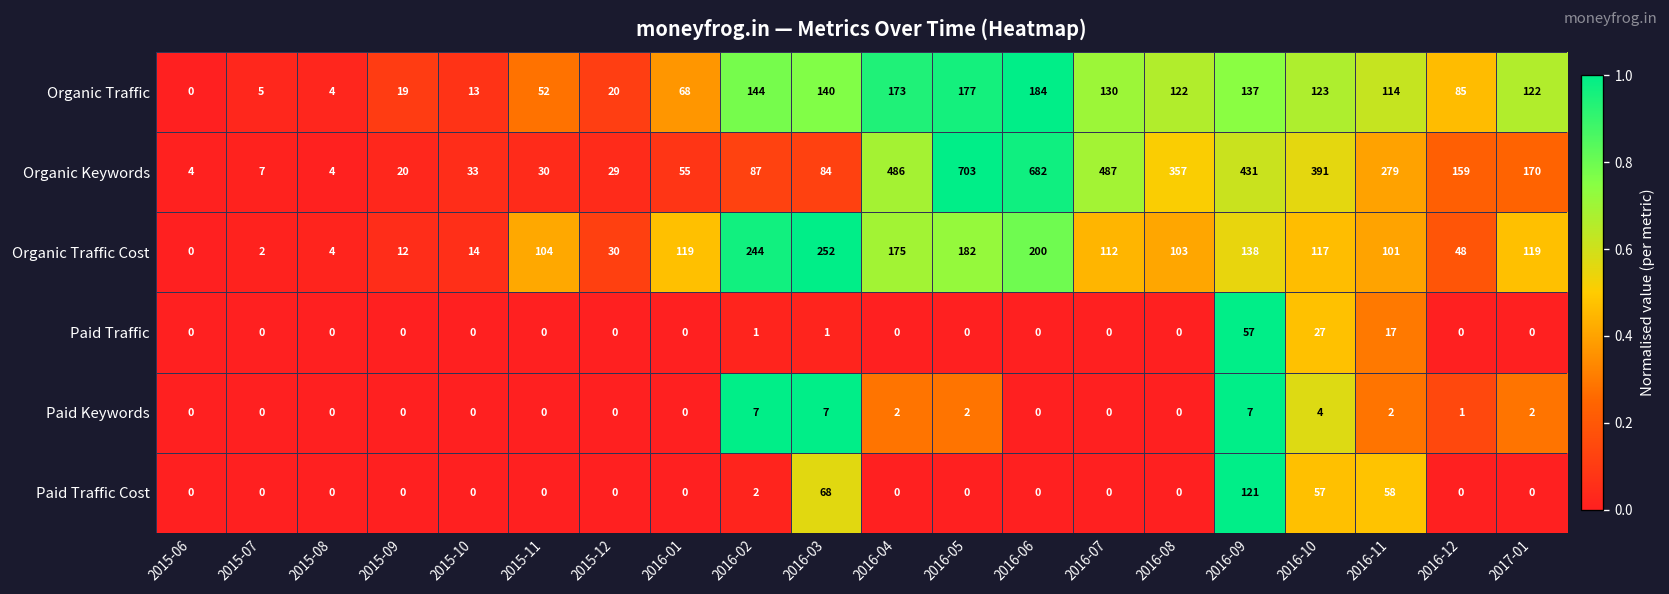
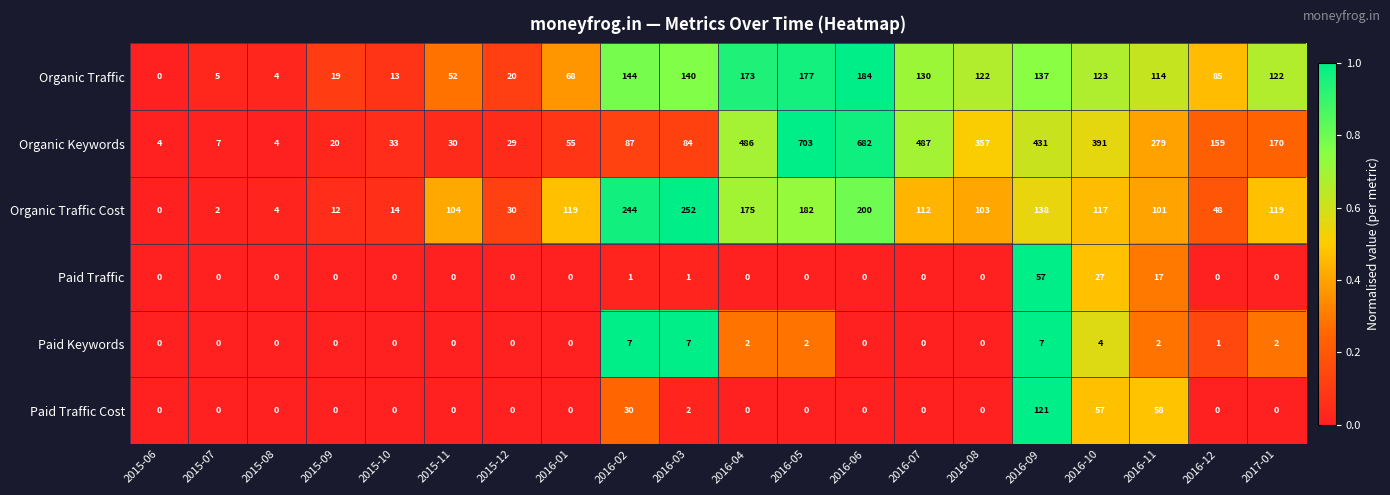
Paid Traffic Cost, 2016-02: 2 -> 30
Paid Traffic Cost, 2016-03: 68 -> 2
